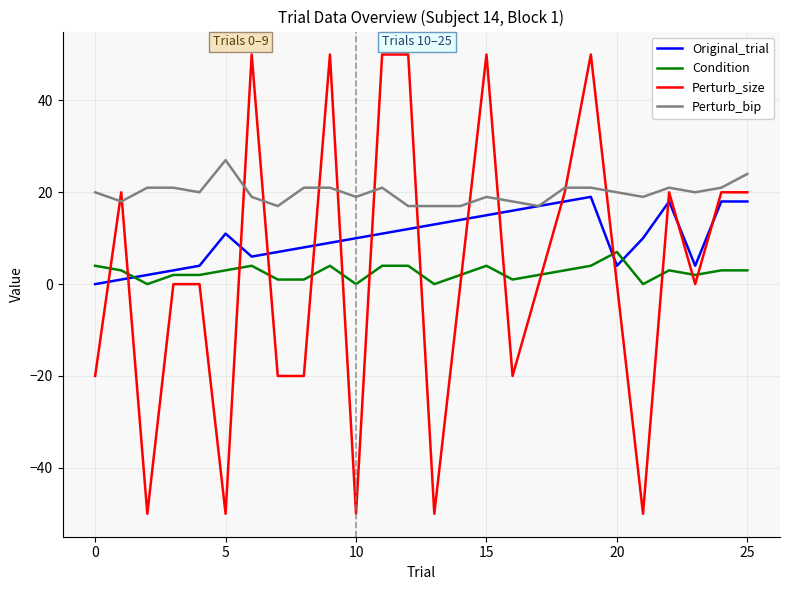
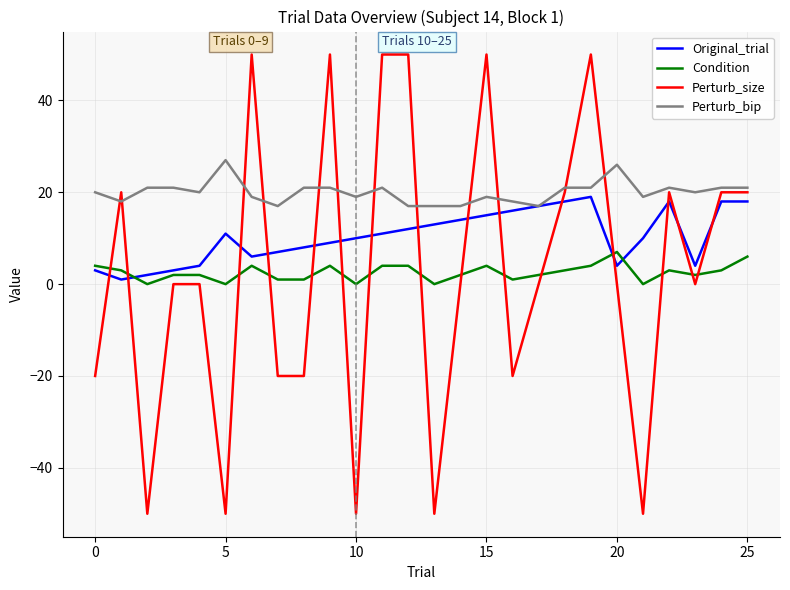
Original_trial, 0: 0 -> 3
Condition, 5: 3 -> 0
Perturb_bip, 20: 20 -> 26
Condition, 25: 3 -> 6
Perturb_bip, 25: 24 -> 21
